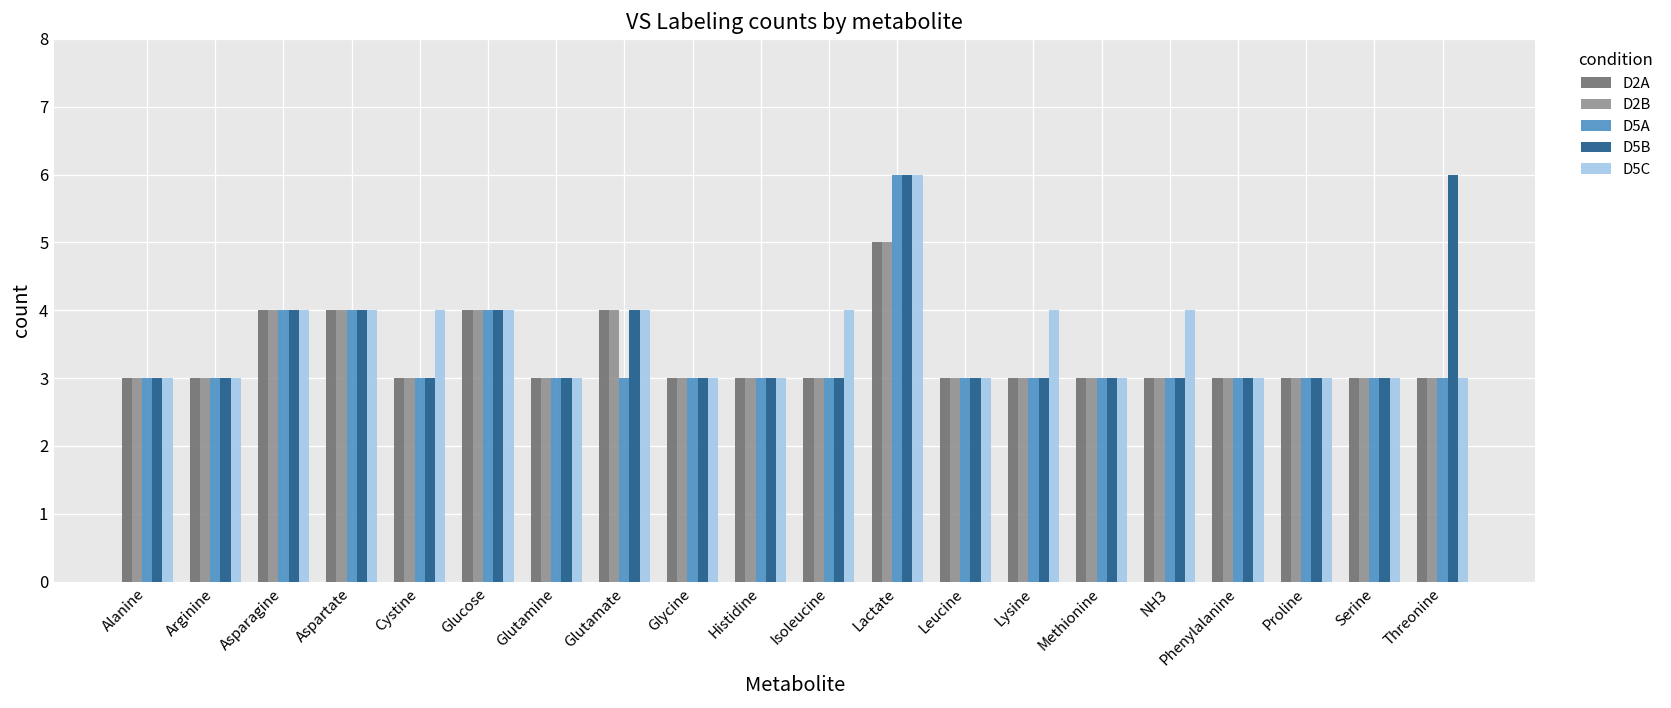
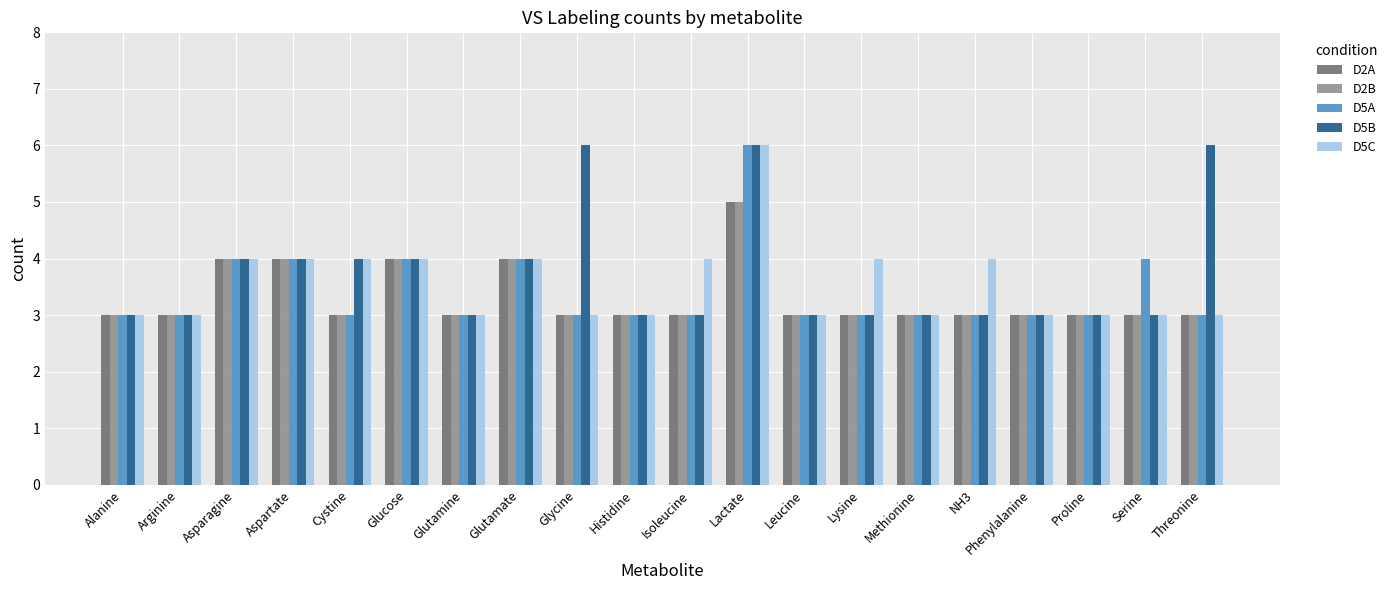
D5B, Cystine: 3 -> 4
D5A, Glutamate: 3 -> 4
D5B, Glycine: 3 -> 6
D5A, Serine: 3 -> 4
